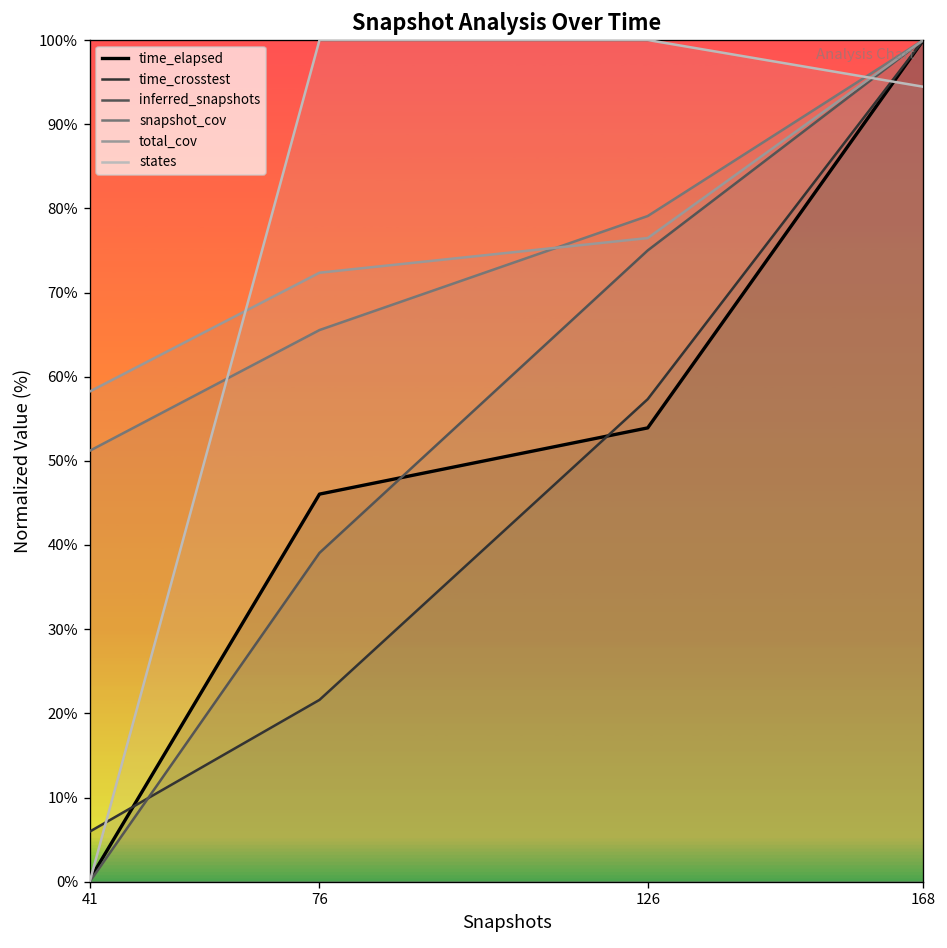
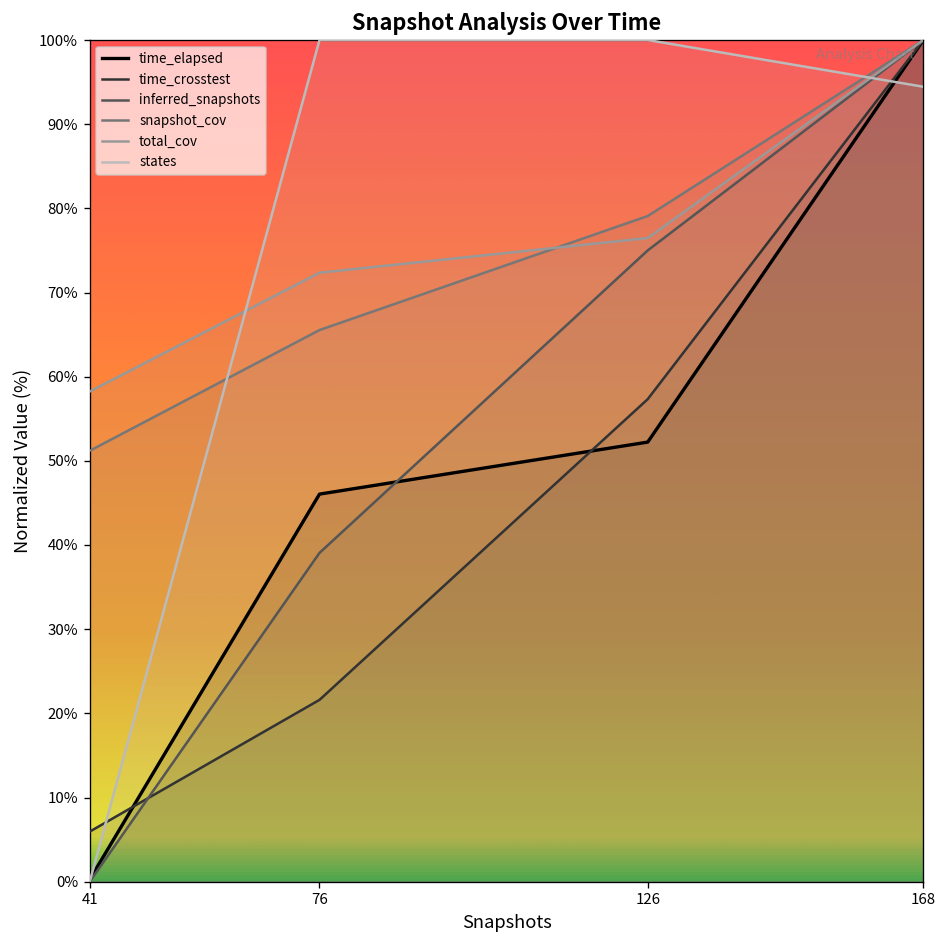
time_elapsed, 126: 54% -> 52%
